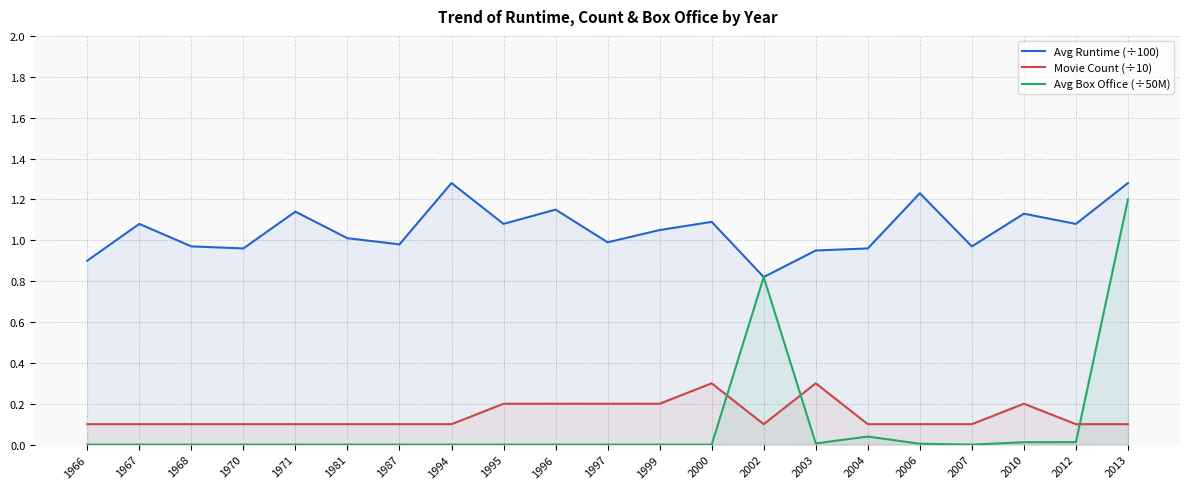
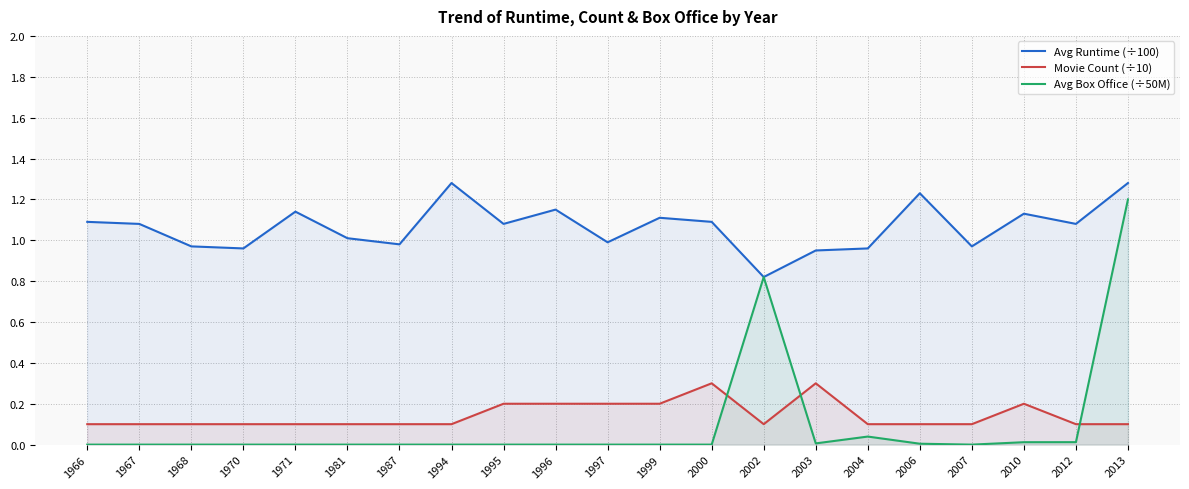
Avg Runtime (÷100), 1966: 0.90 -> 1.09
Avg Runtime (÷100), 1999: 1.05 -> 1.11
